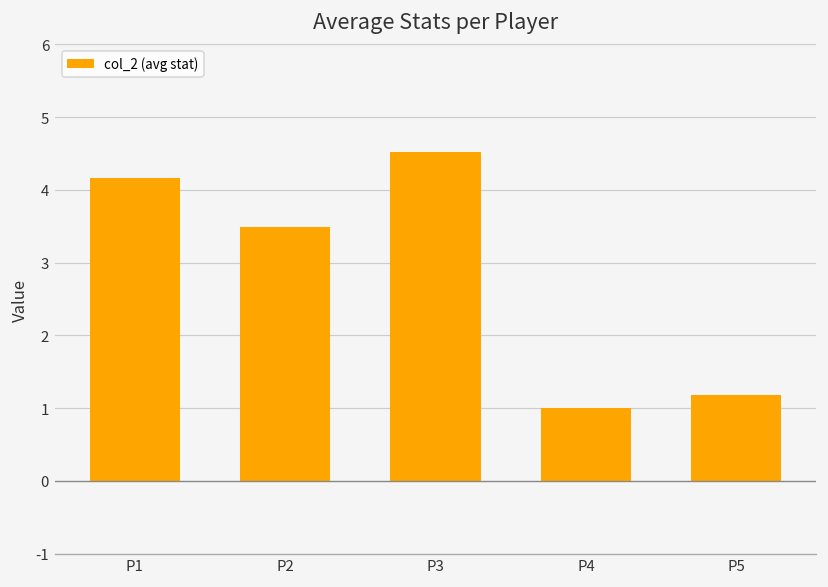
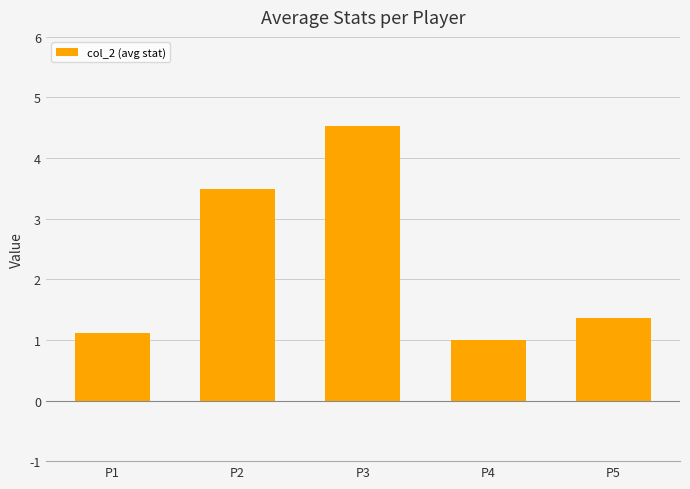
P1: 4.2 -> 1.1
P5: 1.2 -> 1.4
